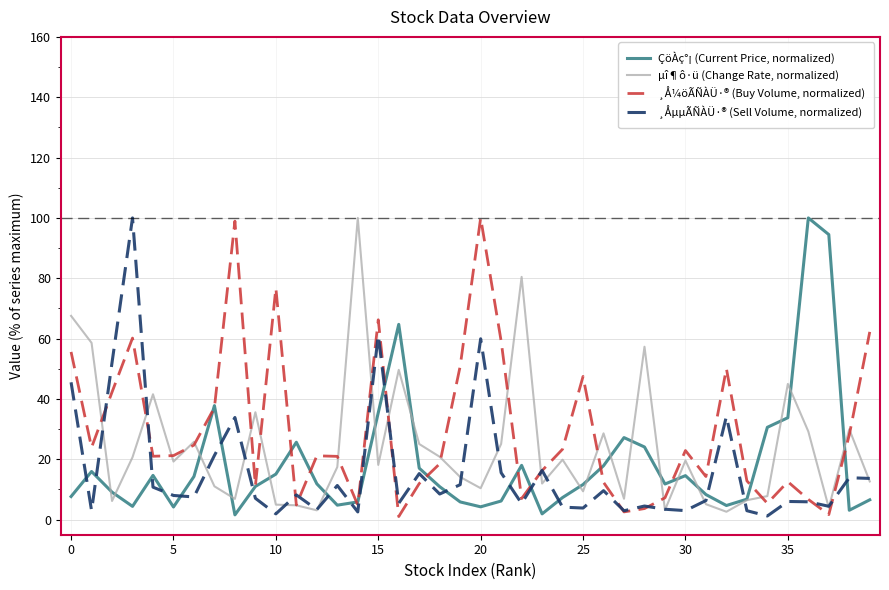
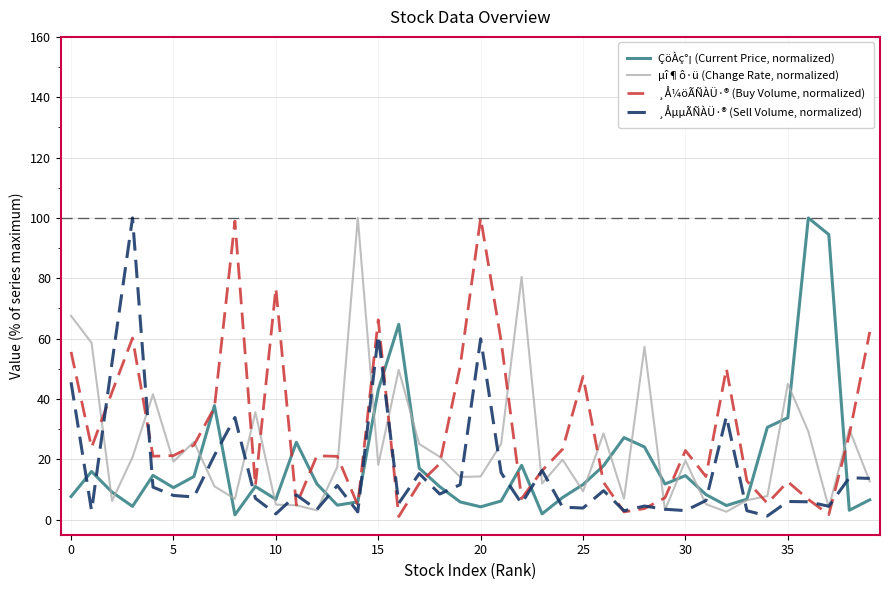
ÇöÀç°¡ (Current Price, normalized), 5: 4 -> 11
ÇöÀç°¡ (Current Price, normalized), 10: 15 -> 7
ÇöÀç°¡ (Current Price, normalized), 15: 35 -> 43
µî¶ô·ü (Change Rate, normalized), 20: 10 -> 14
